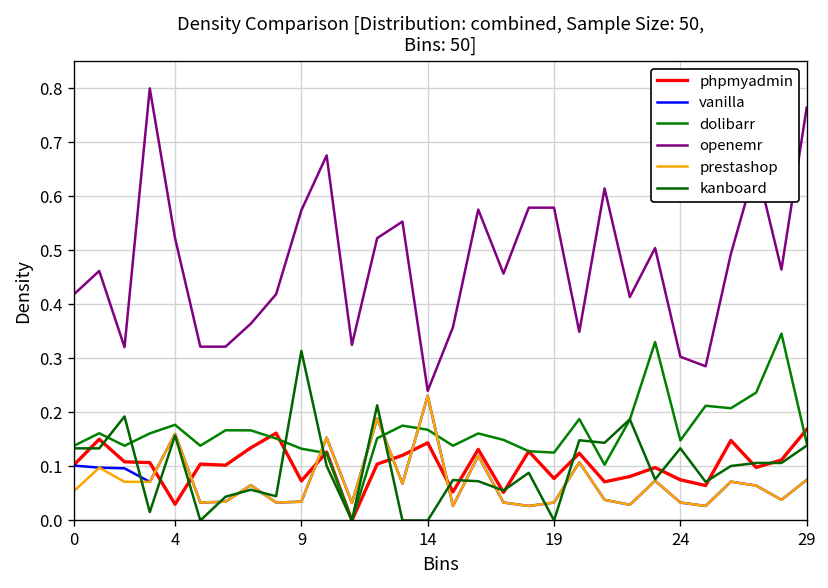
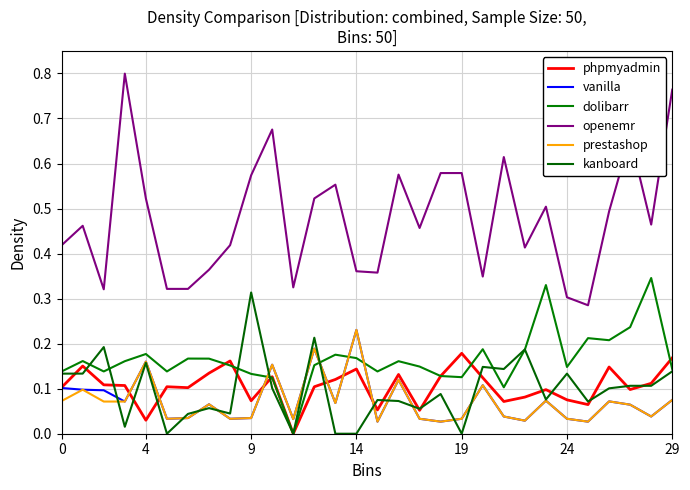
prestashop, 0: 0.05 -> 0.07
openemr, 14: 0.24 -> 0.36
phpmyadmin, 19: 0.08 -> 0.18
